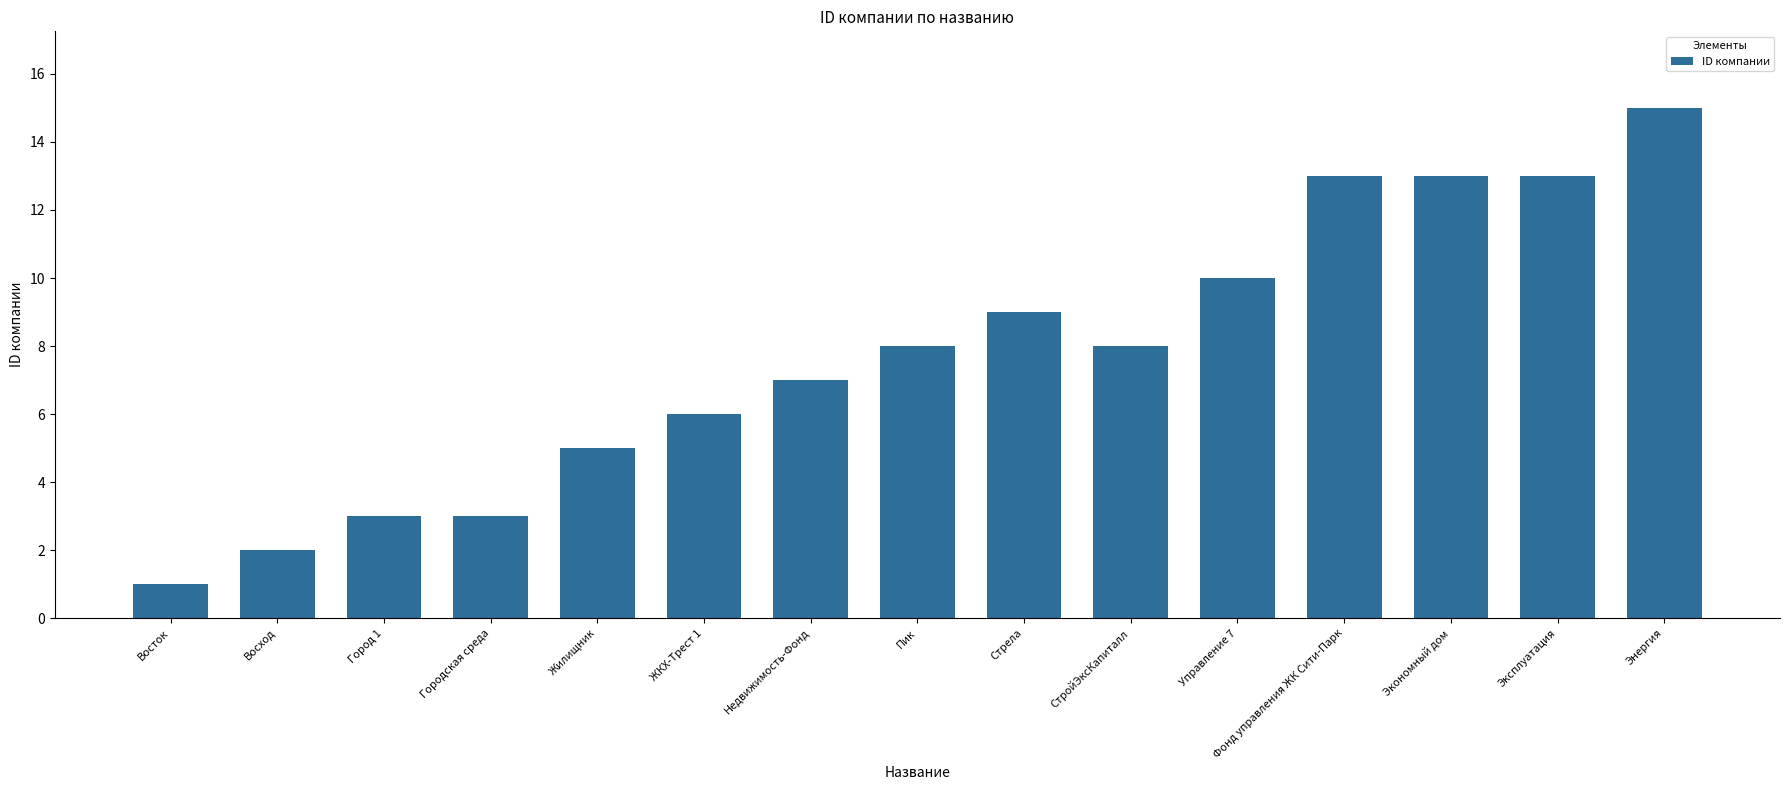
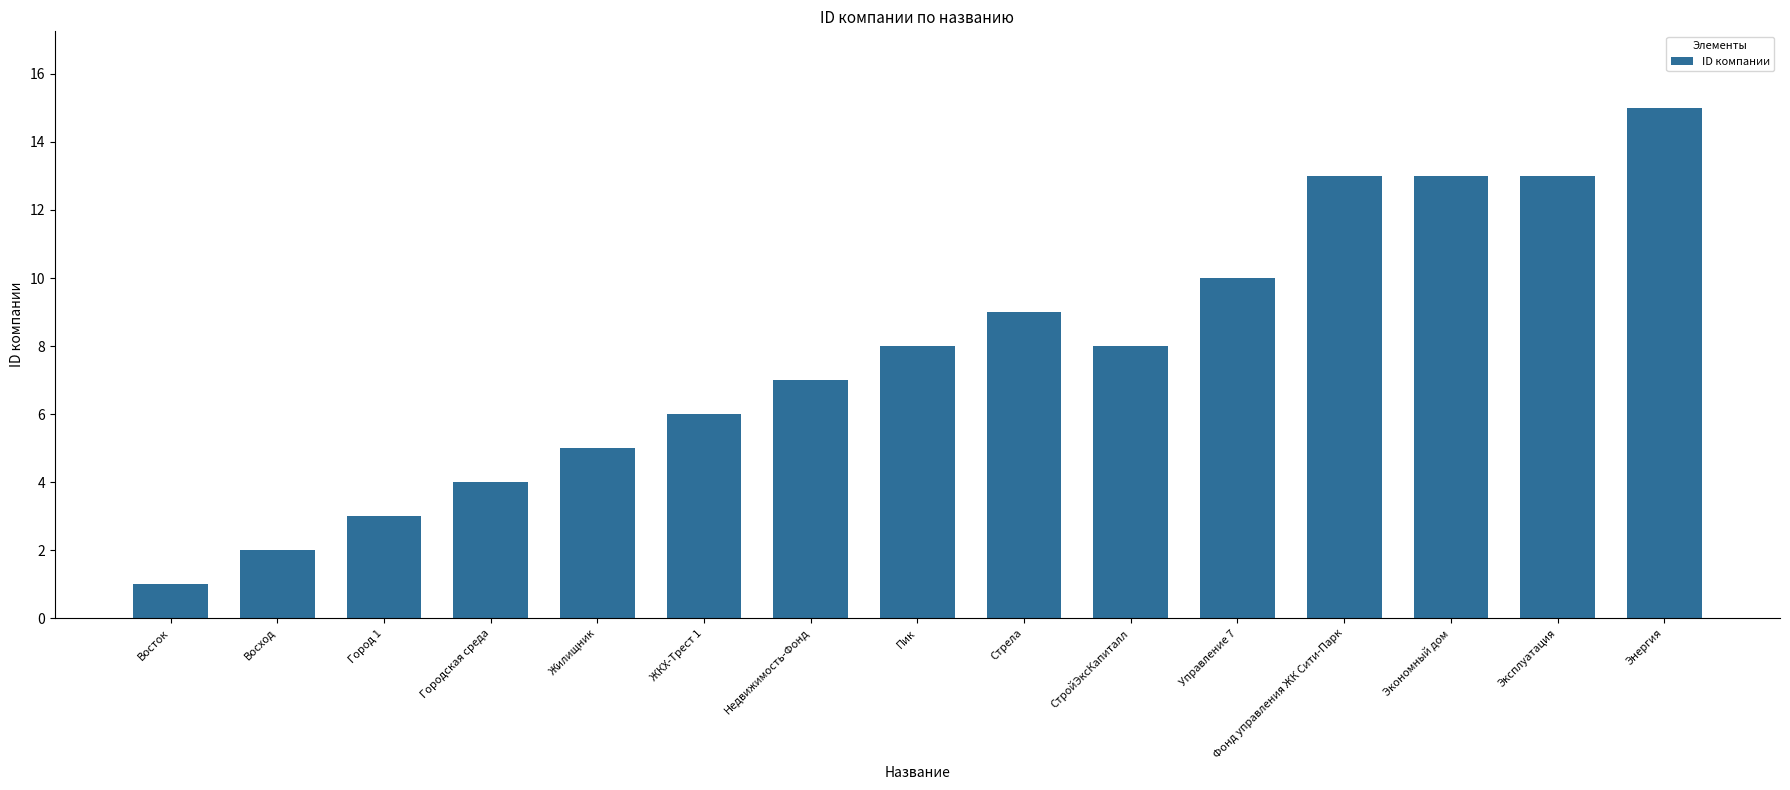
Городская среда: 3 -> 4
